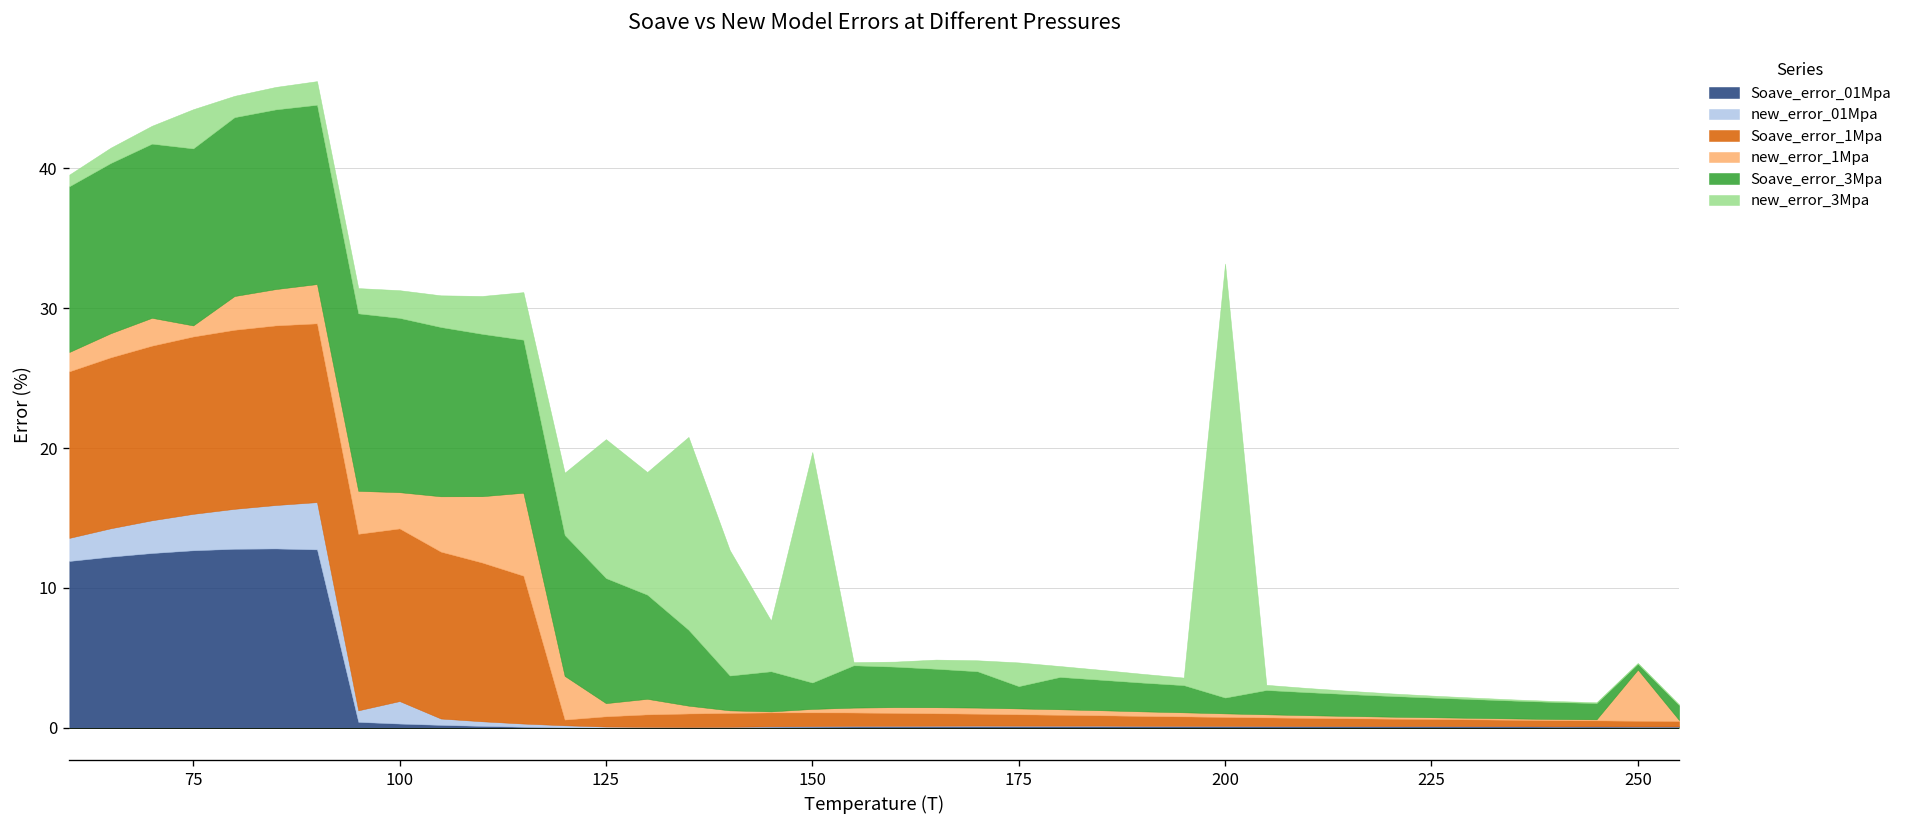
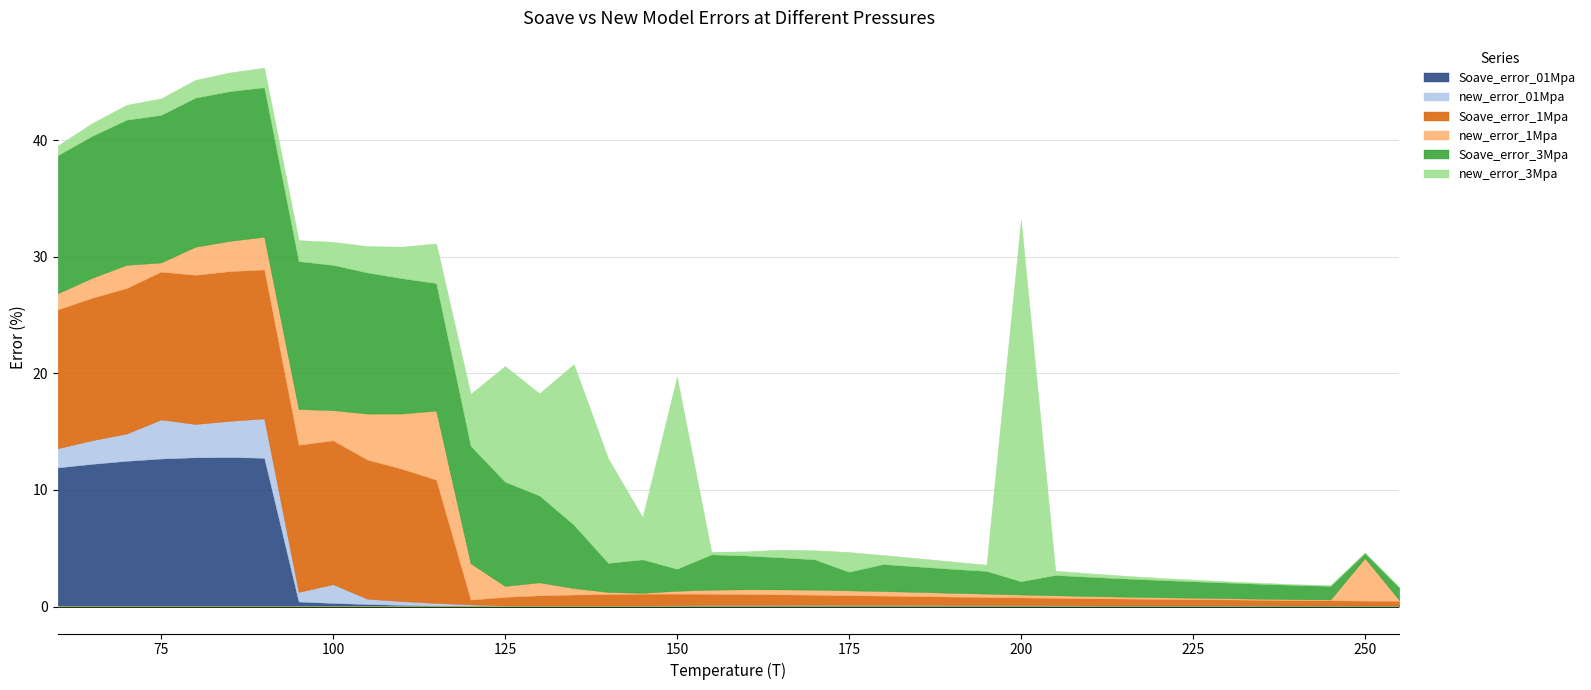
new_error_01Mpa, 75: 2.6 -> 3.4
new_error_3Mpa, 75: 2.8 -> 1.4
